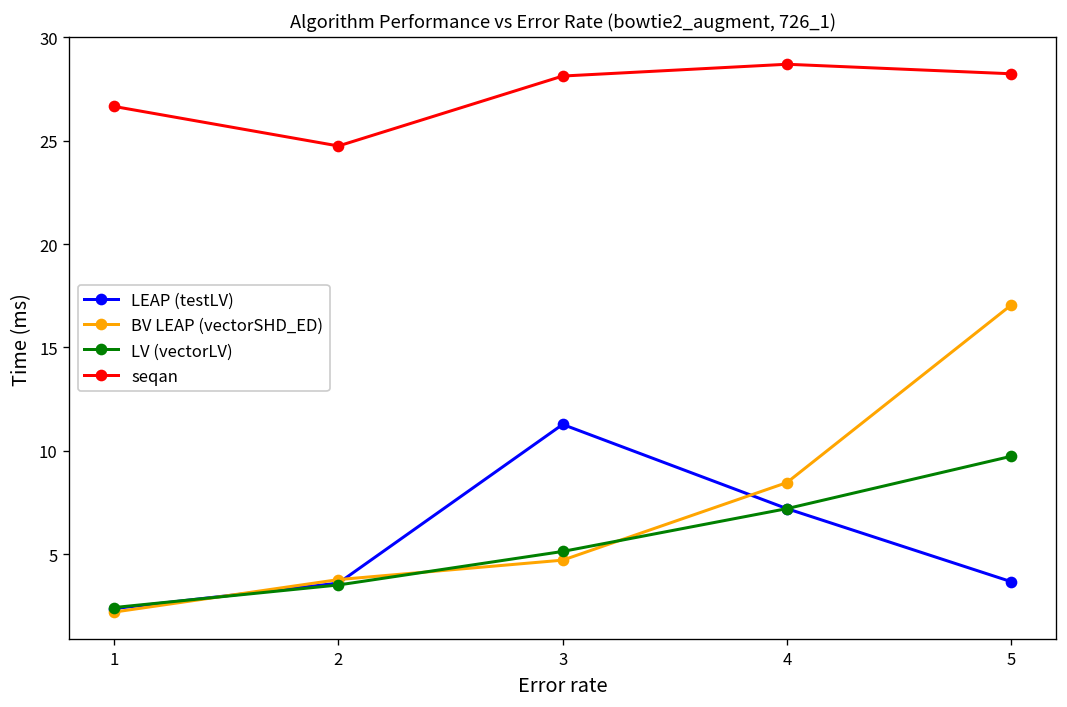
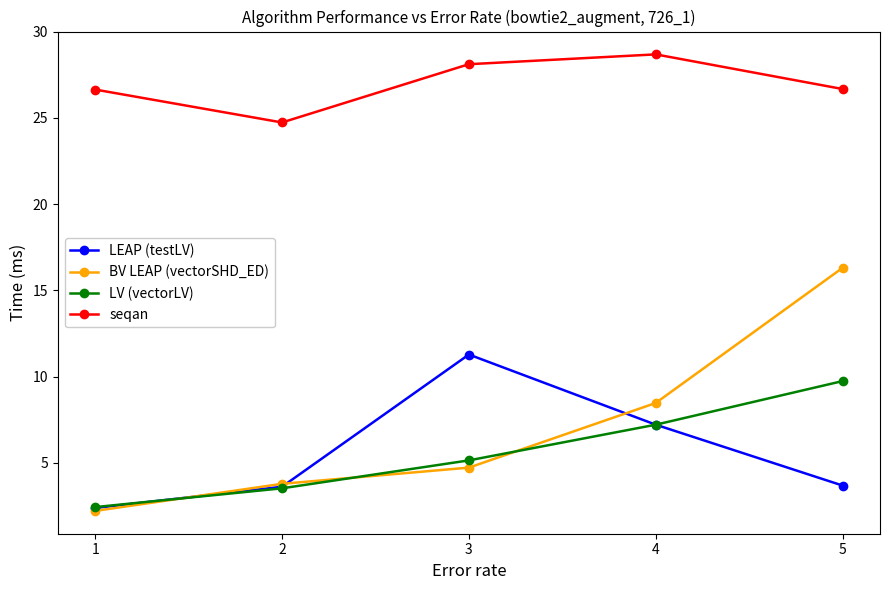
BV LEAP (vectorSHD_ED), 5: 17.1 -> 16.3
seqan, 5: 28.2 -> 26.7
